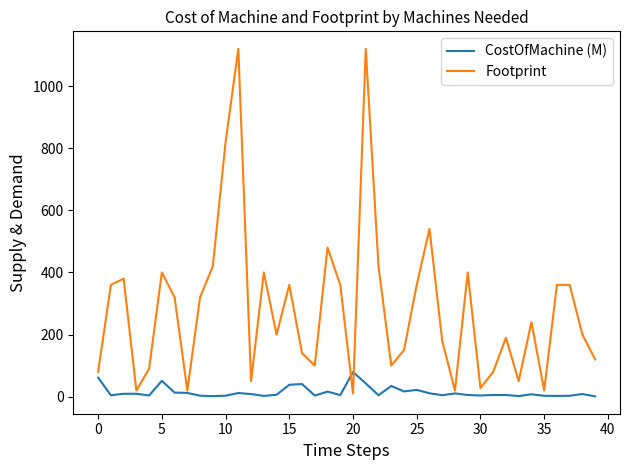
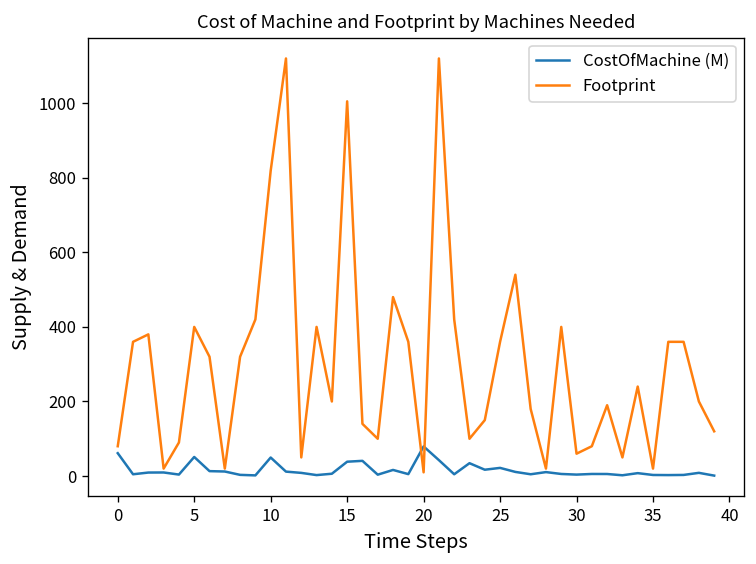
CostOfMachine (M), 10: 0 -> 50
Footprint, 15: 360 -> 1010
Footprint, 30: 30 -> 60
